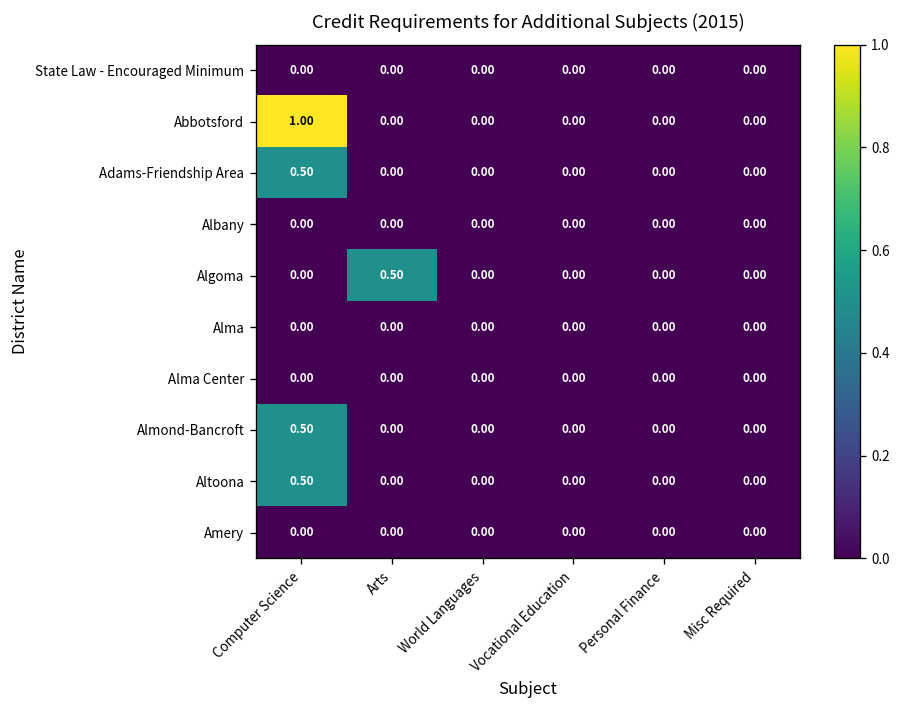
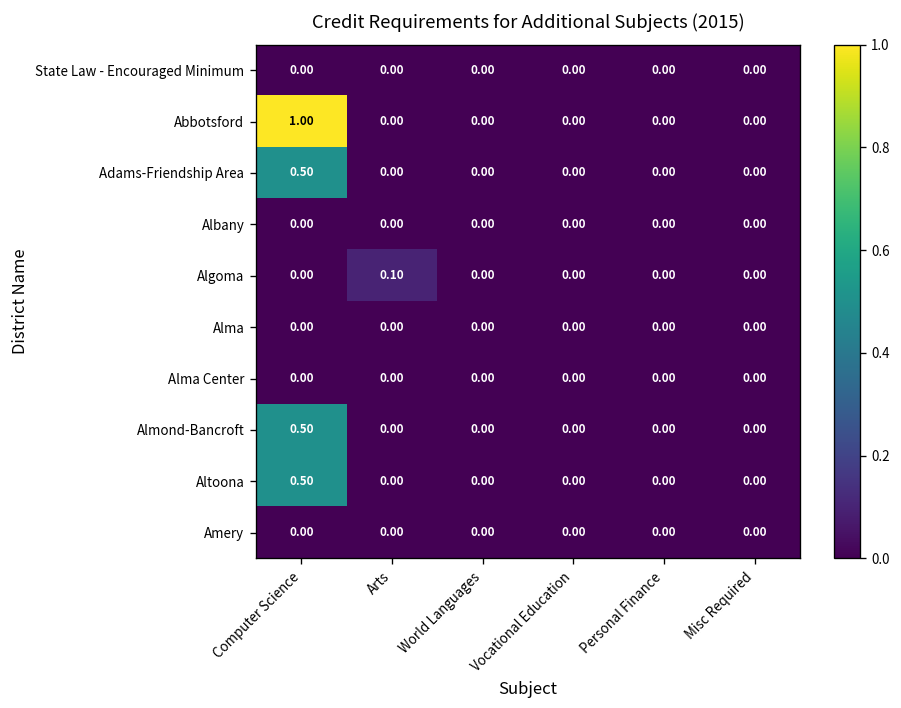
Algoma, Arts: 0.50 -> 0.10
